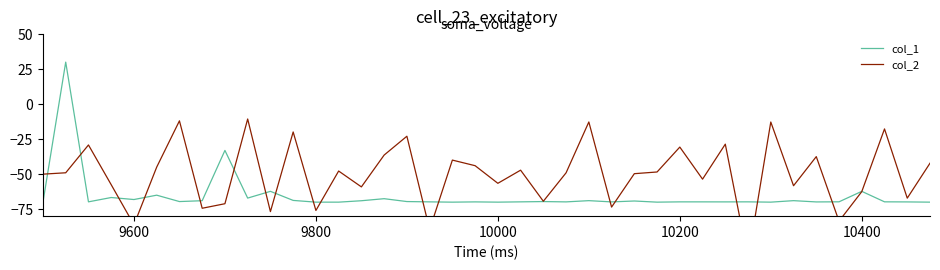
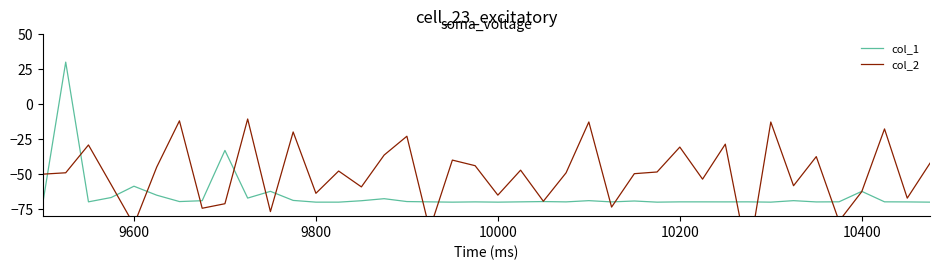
col_1, 9600: -68 -> -59
col_2, 9800: -76 -> -64
col_2, 10000: -57 -> -65
